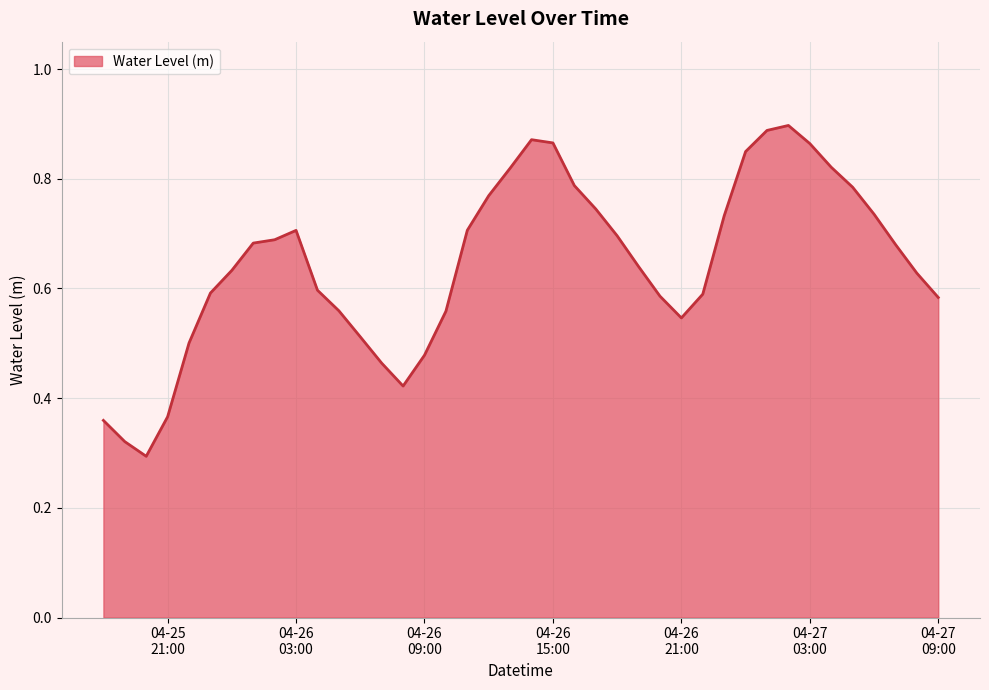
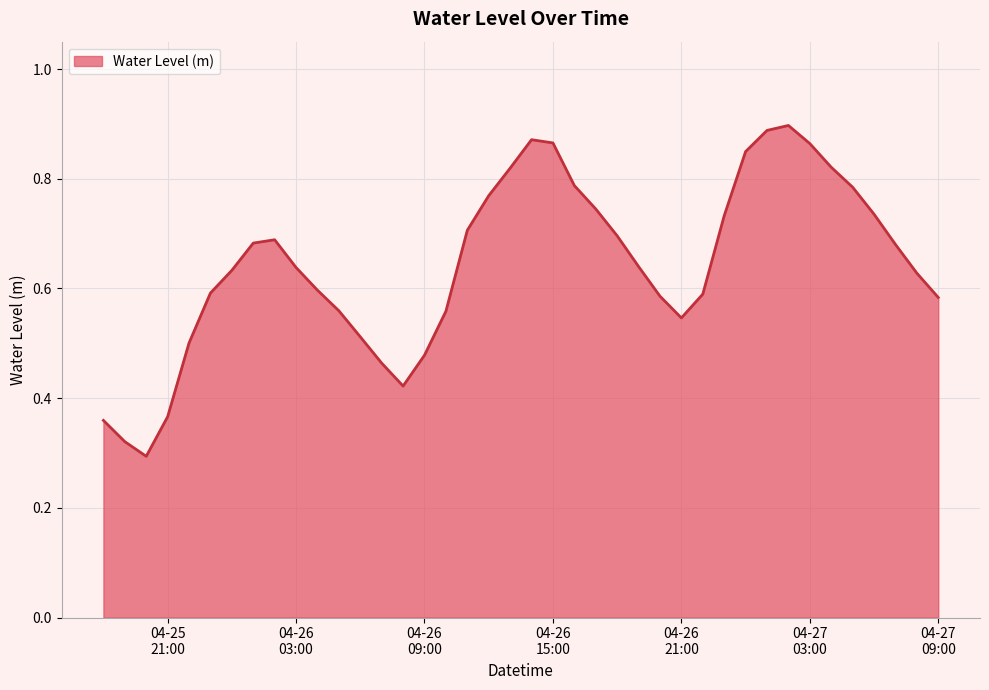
04-26 03:00: 0.71 -> 0.64
